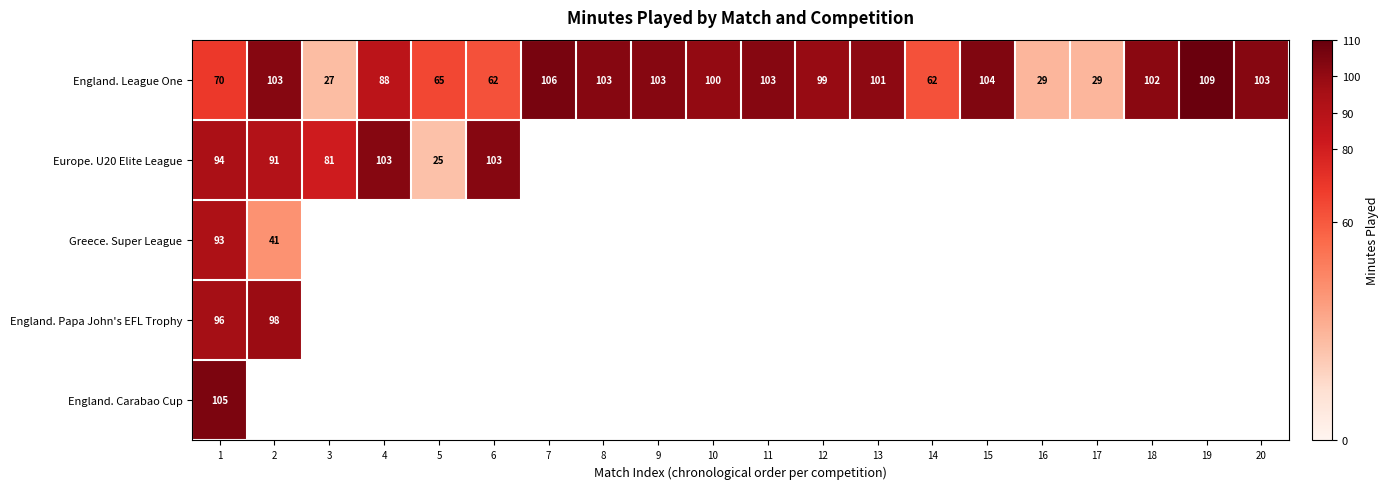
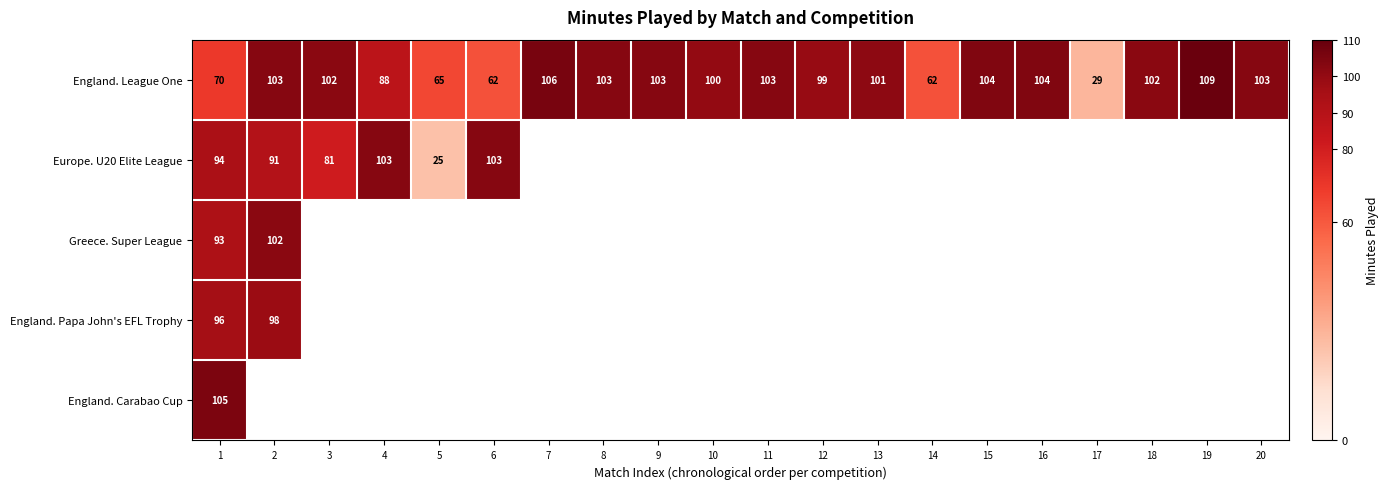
England. League One, 3: 27 -> 102
England. League One, 16: 29 -> 104
Greece. Super League, 2: 41 -> 102
